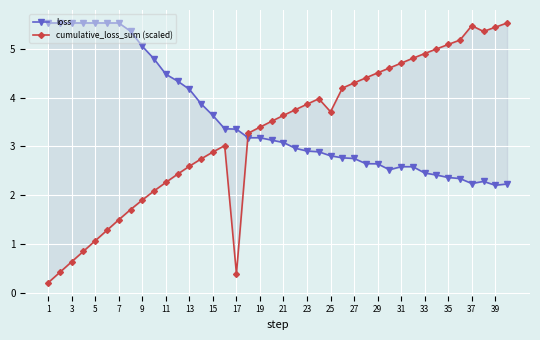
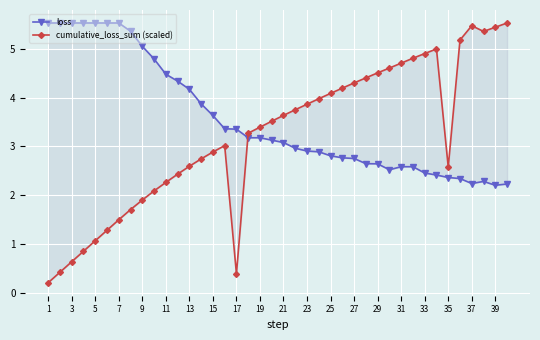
cumulative_loss_sum (scaled), 25: 3.7 -> 4.1
cumulative_loss_sum (scaled), 35: 5.1 -> 2.6
